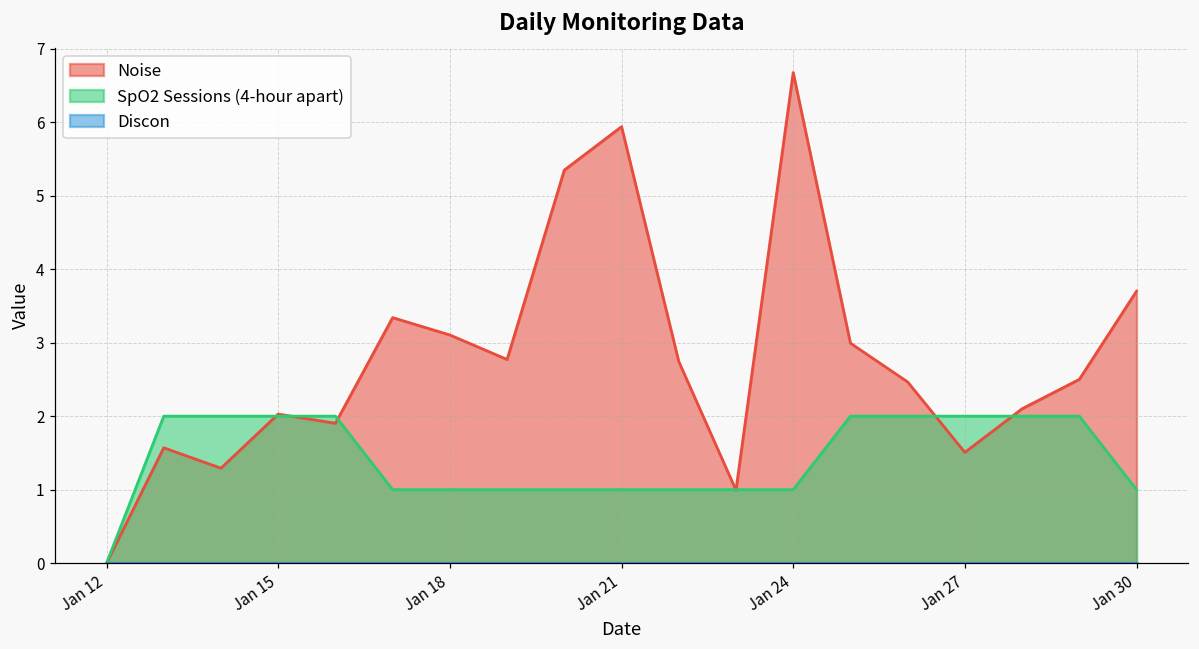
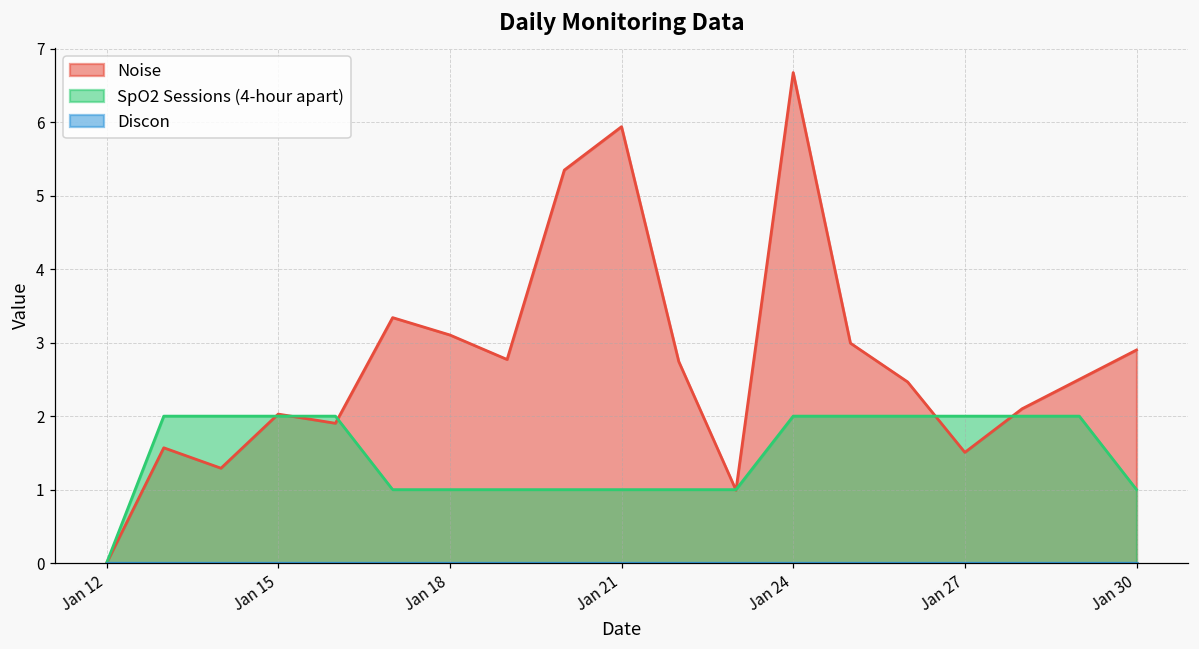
SpO2 Sessions (4-hour apart), Jan 24: 1 -> 2
Noise, Jan 30: 3.7 -> 2.9
